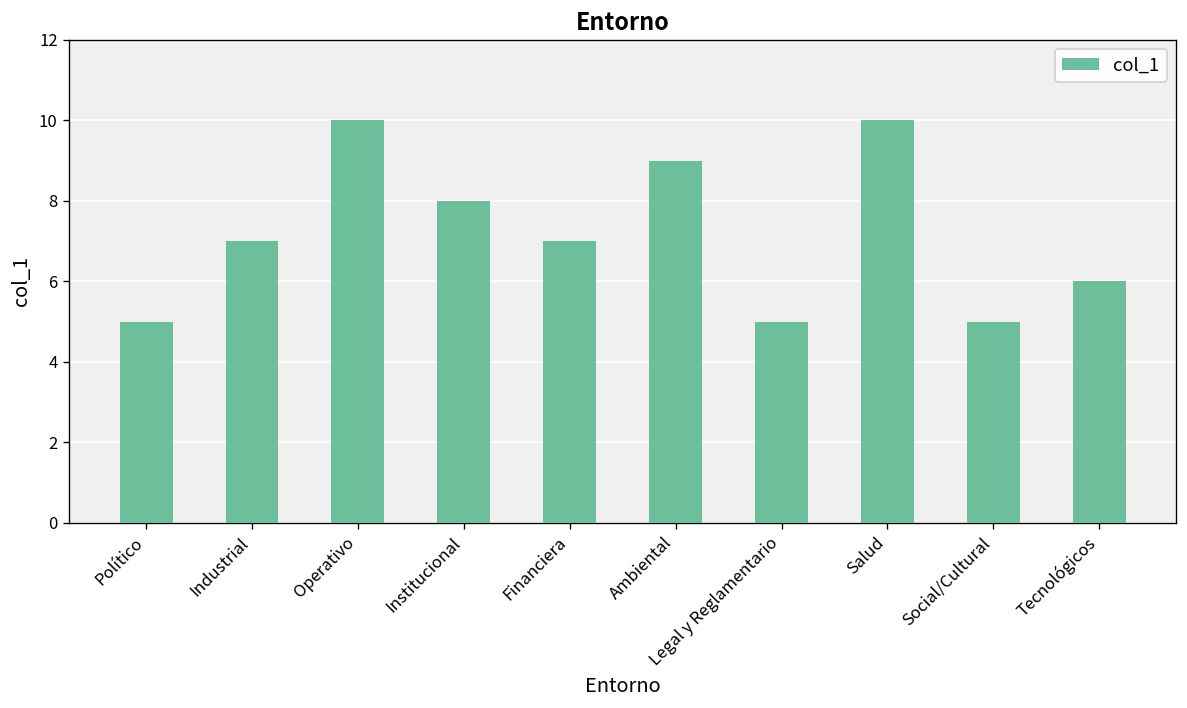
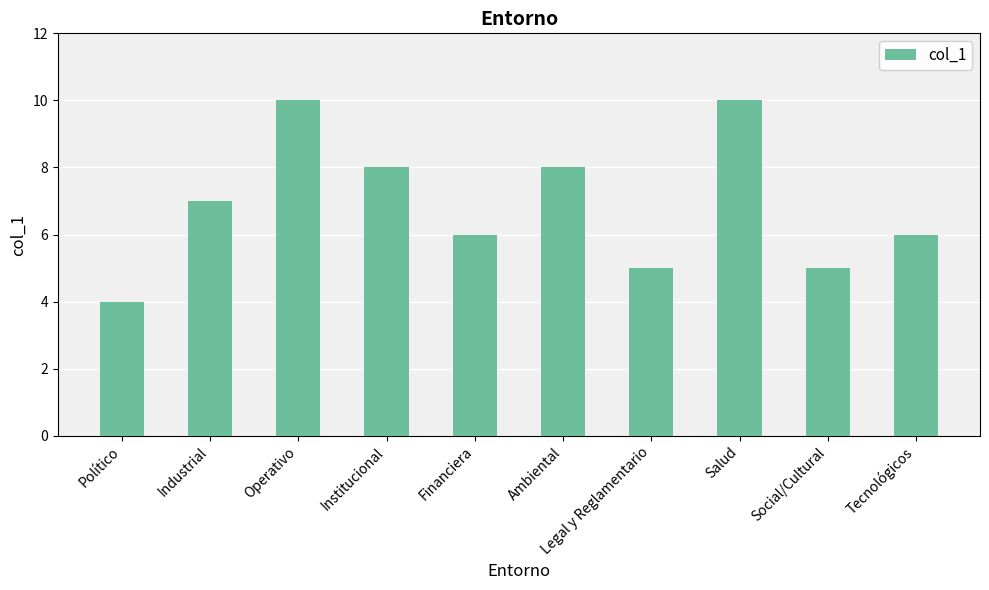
Político: 5 -> 4
Financiera: 7 -> 6
Ambiental: 9 -> 8
